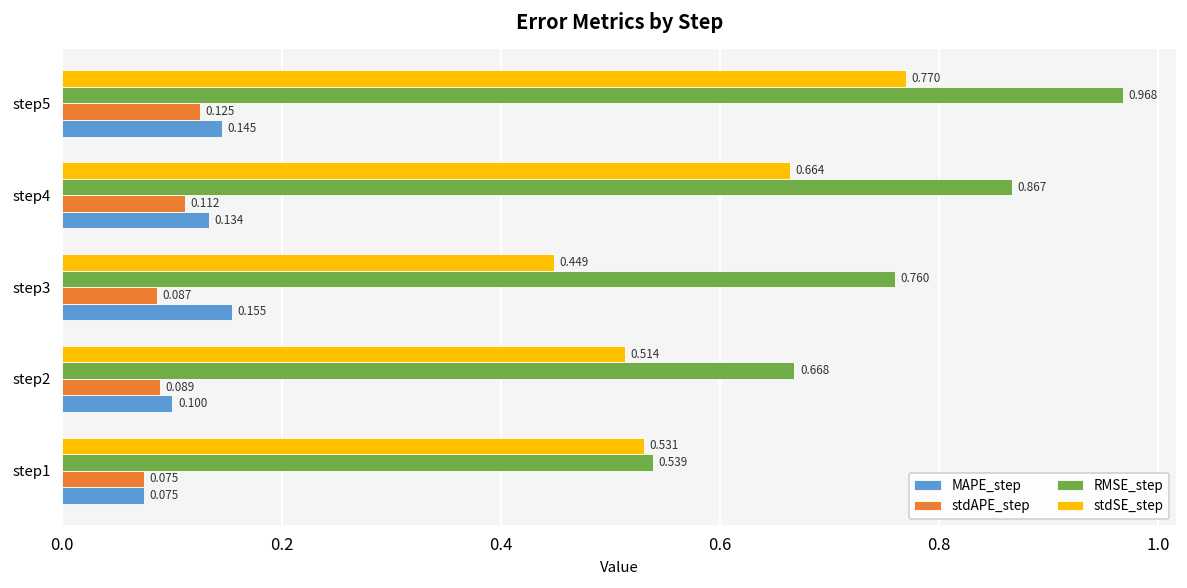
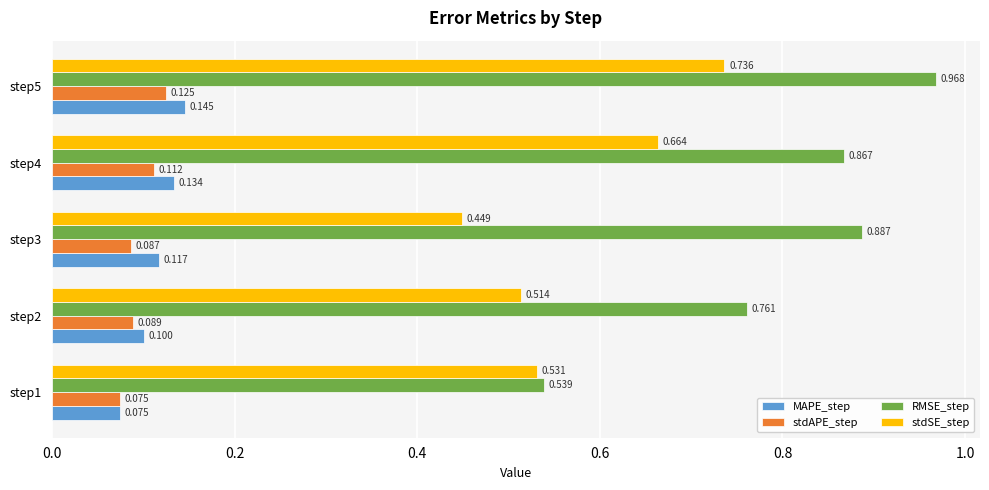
stdSE_step, step5: 0.770 -> 0.736
RMSE_step, step3: 0.760 -> 0.887
MAPE_step, step3: 0.155 -> 0.117
RMSE_step, step2: 0.668 -> 0.761
